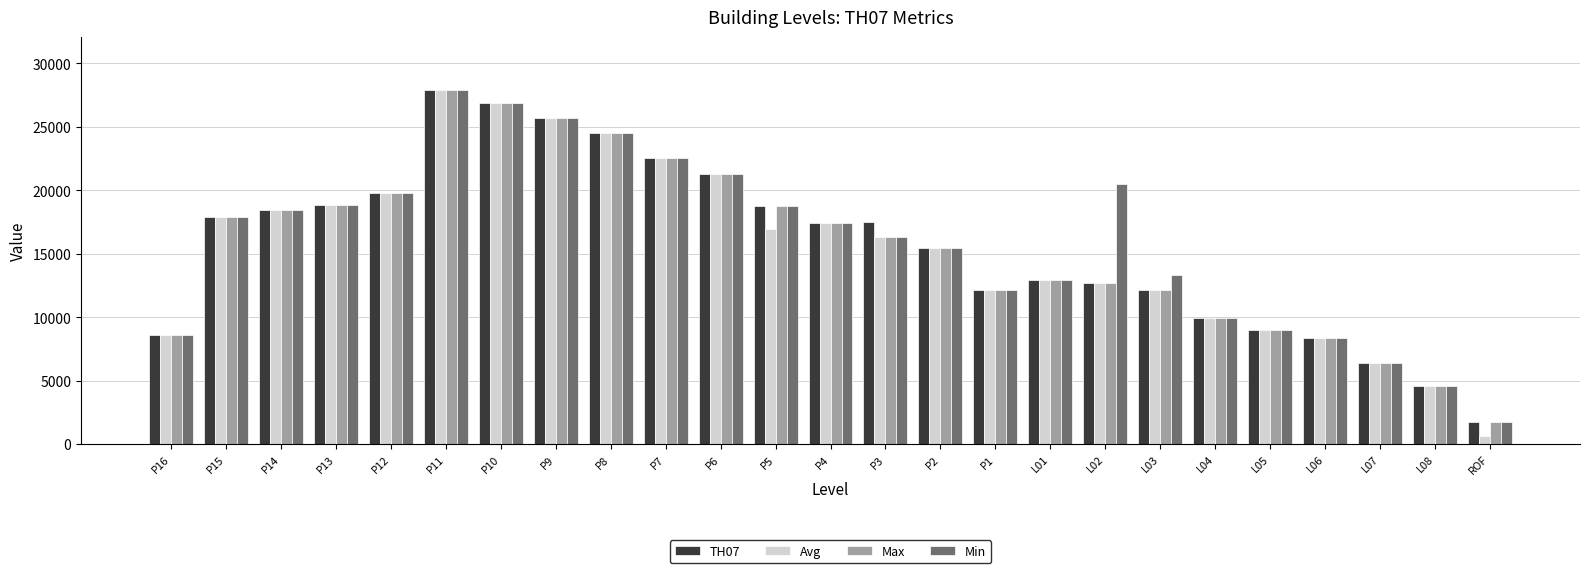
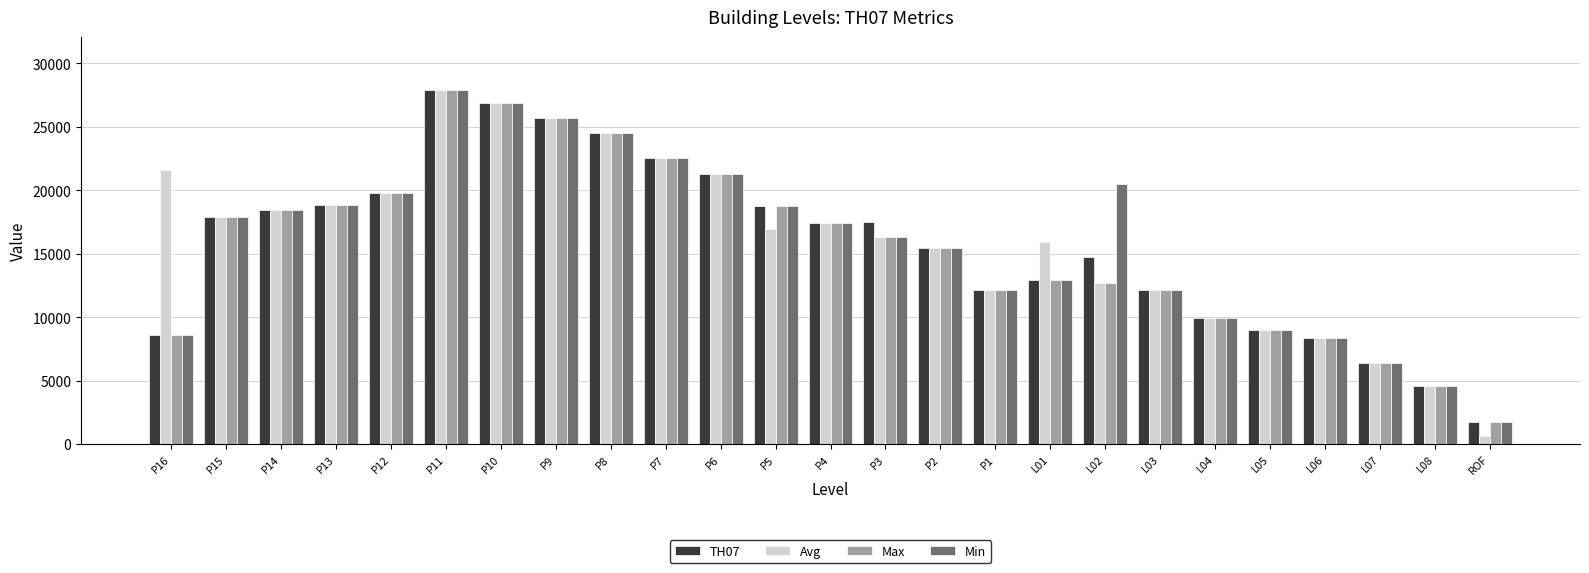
Avg, P16: 8600 -> 21600
Avg, L01: 13000 -> 16000
TH07, L02: 12700 -> 14800
Min, L03: 13300 -> 12100
